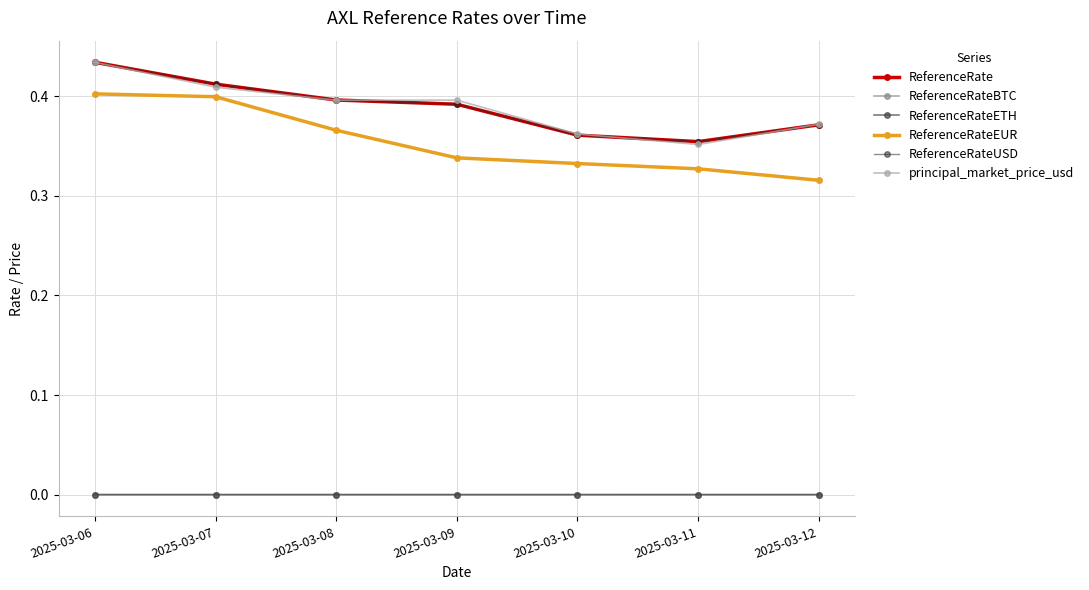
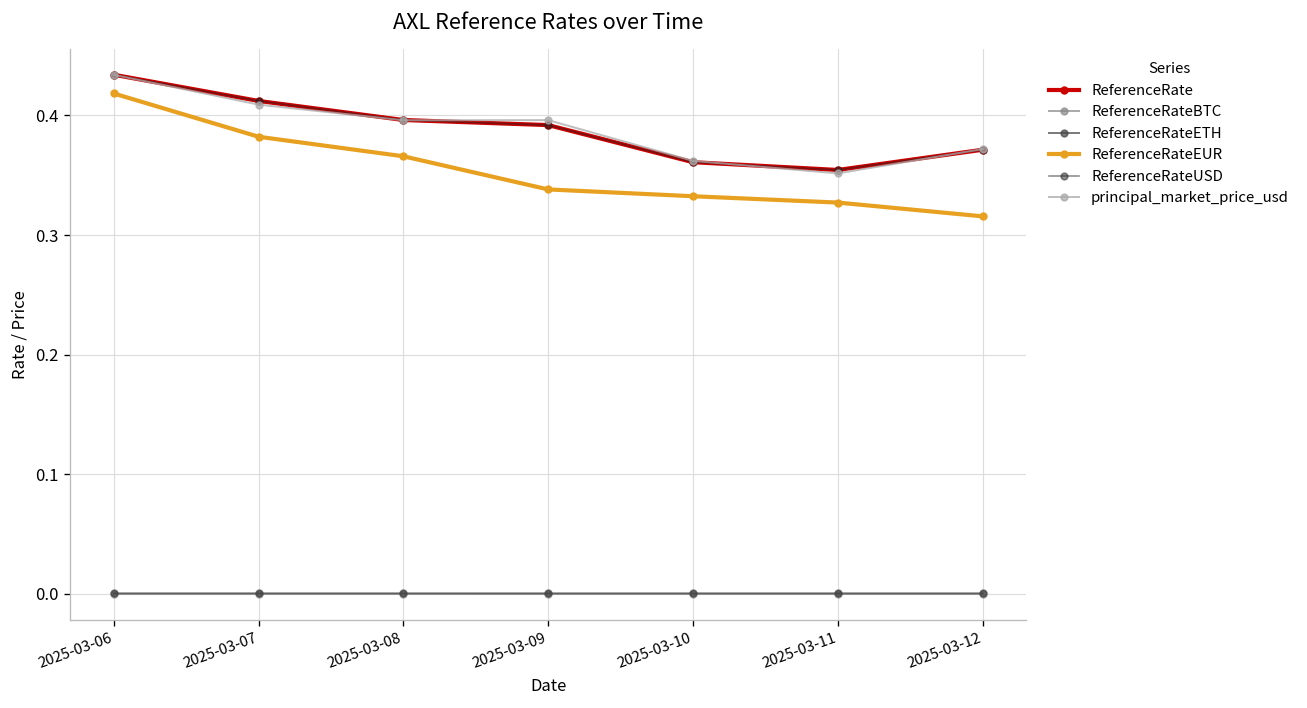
ReferenceRateEUR, 2025-03-06: 0.40 -> 0.42
ReferenceRateEUR, 2025-03-07: 0.40 -> 0.38
